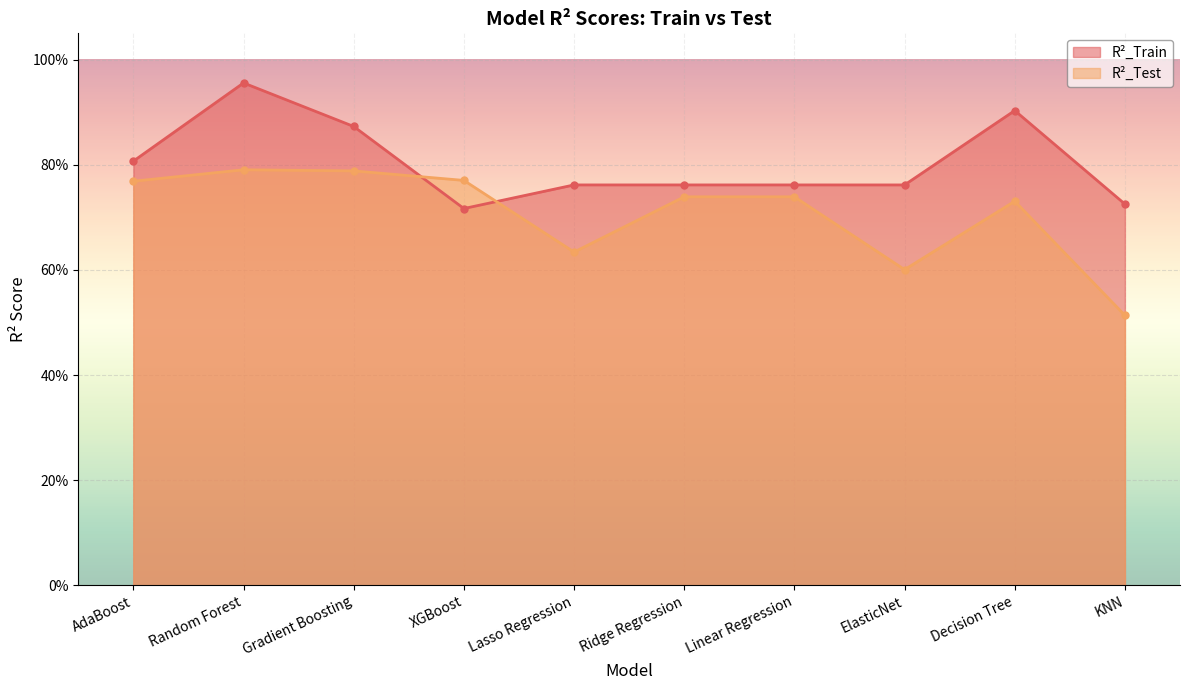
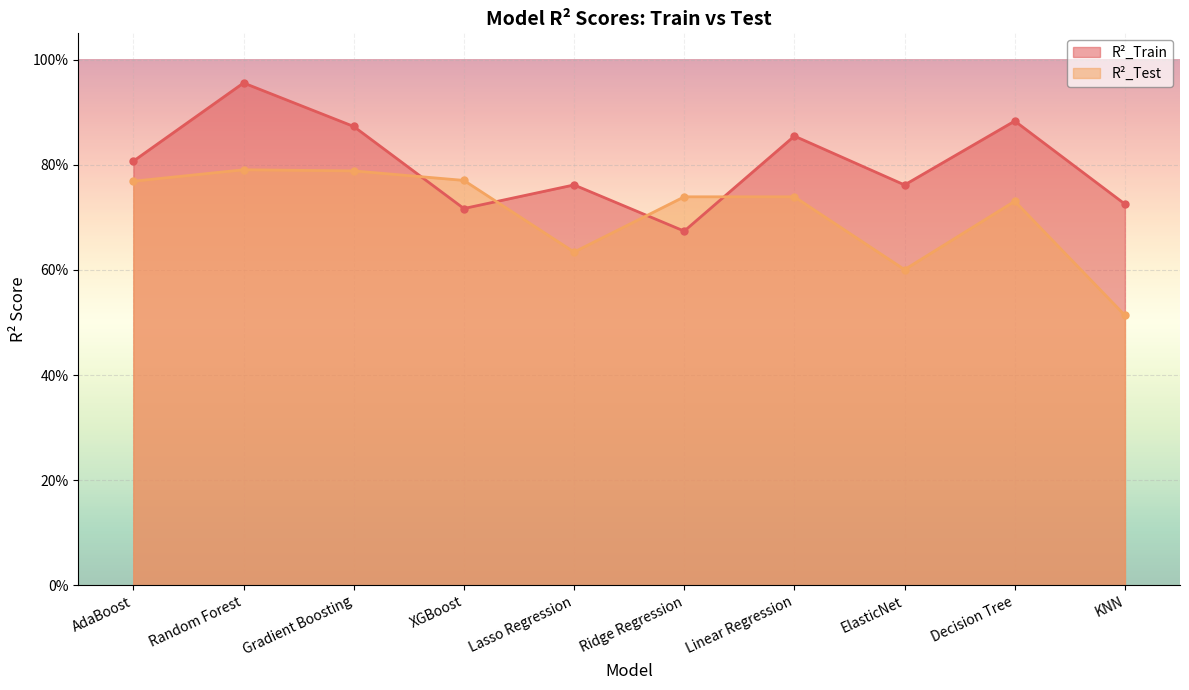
R²_Train, Ridge Regression: 76% -> 67%
R²_Train, Linear Regression: 76% -> 85%
R²_Train, Decision Tree: 90% -> 88%
